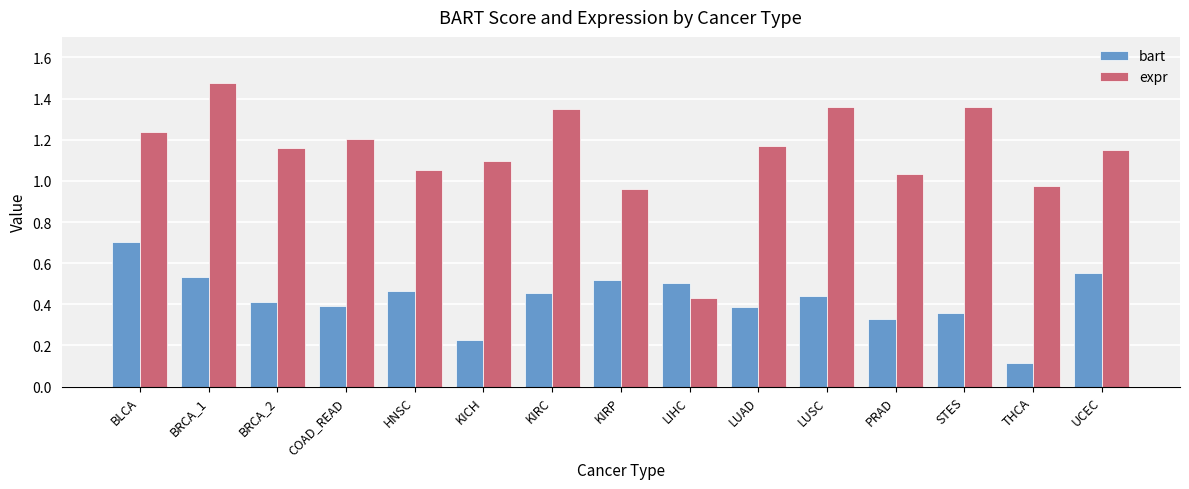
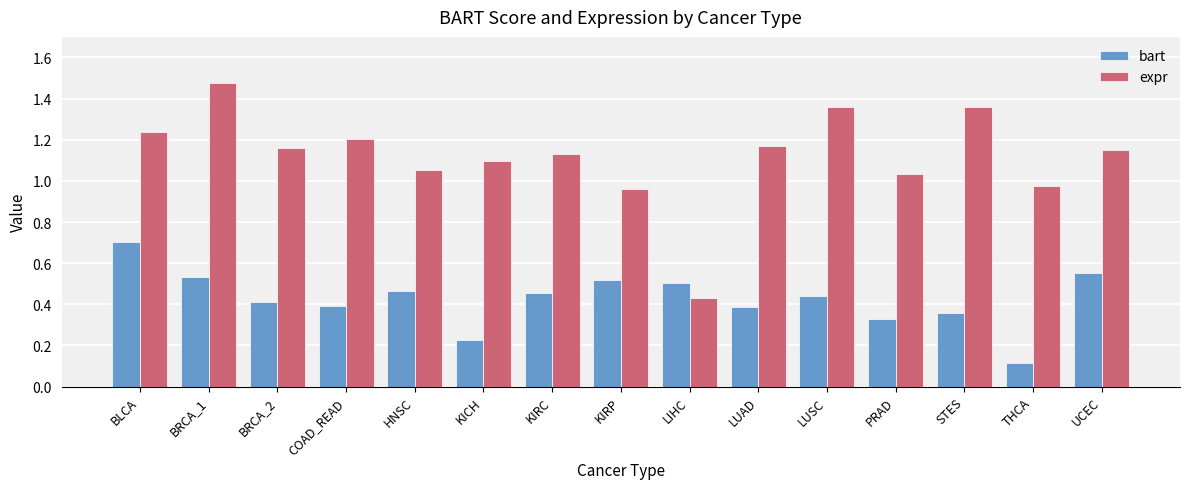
expr, KIRC: 1.35 -> 1.13
